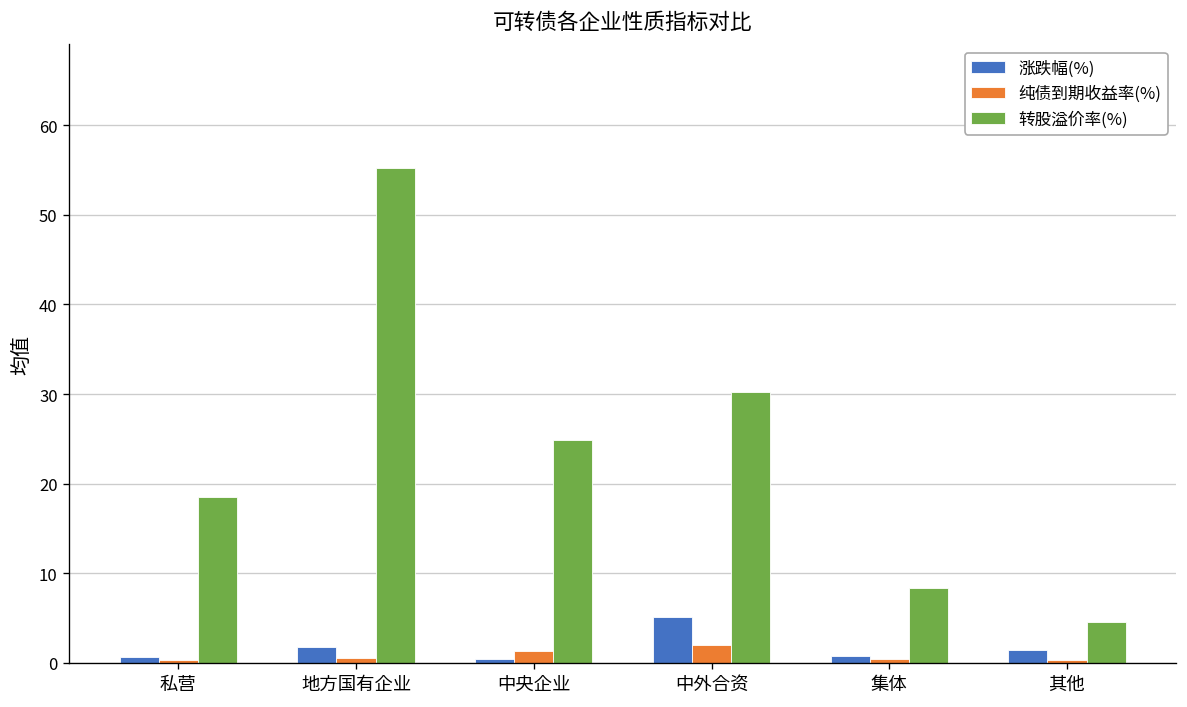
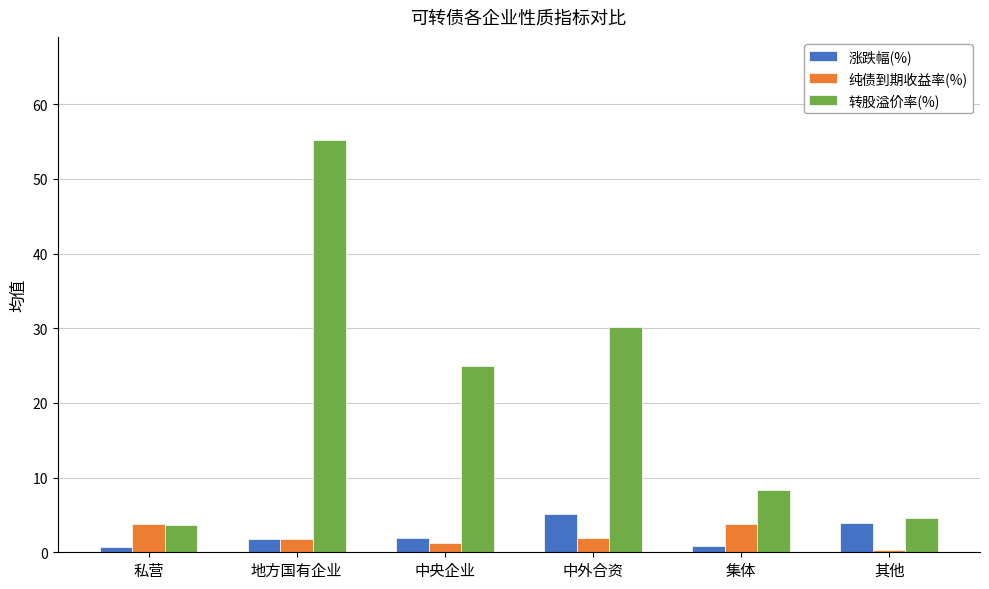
纯债到期收益率(%), 私营: 0 -> 4
转股溢价率(%), 私营: 19 -> 4
纯债到期收益率(%), 地方国有企业: 1 -> 2
涨跌幅(%), 中央企业: 0 -> 2
纯债到期收益率(%), 集体: 0 -> 4
涨跌幅(%), 其他: 1 -> 4
